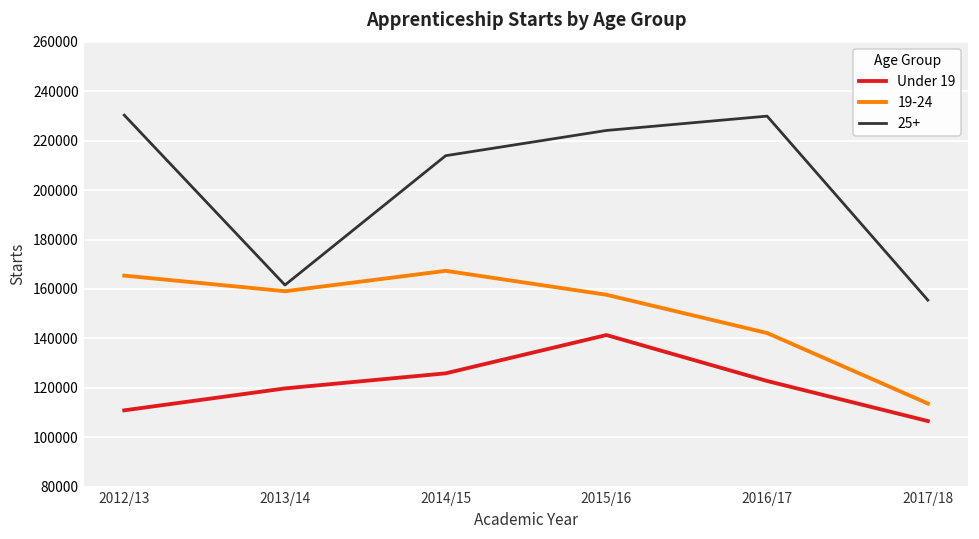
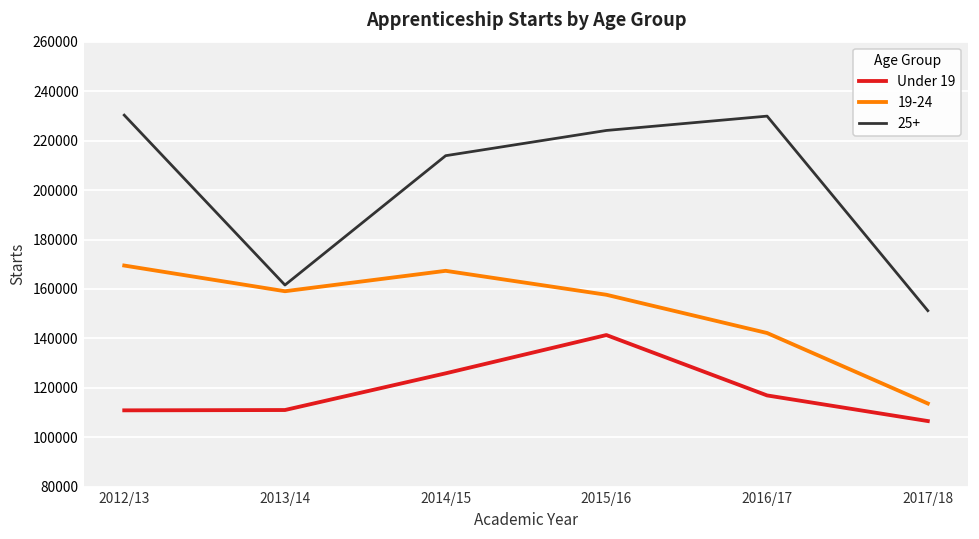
19-24, 2012/13: 165000 -> 169000
Under 19, 2013/14: 120000 -> 111000
Under 19, 2016/17: 123000 -> 117000
25+, 2017/18: 156000 -> 151000
